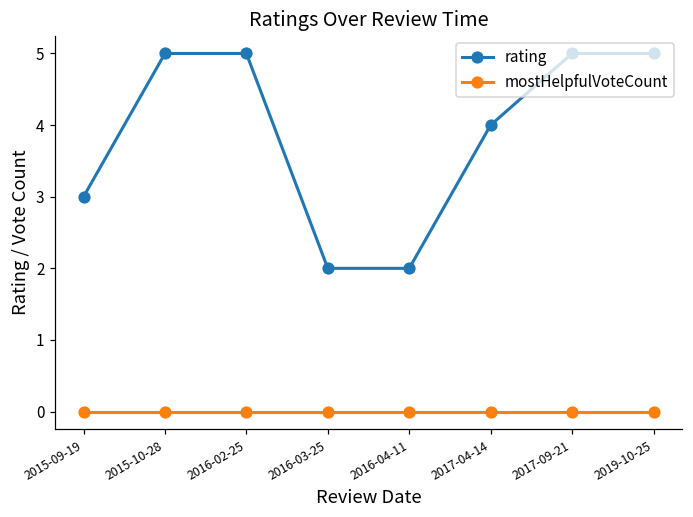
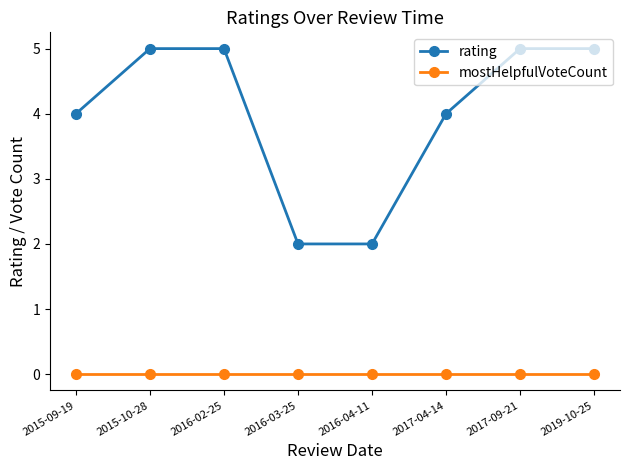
rating, 2015-09-19: 3 -> 4
